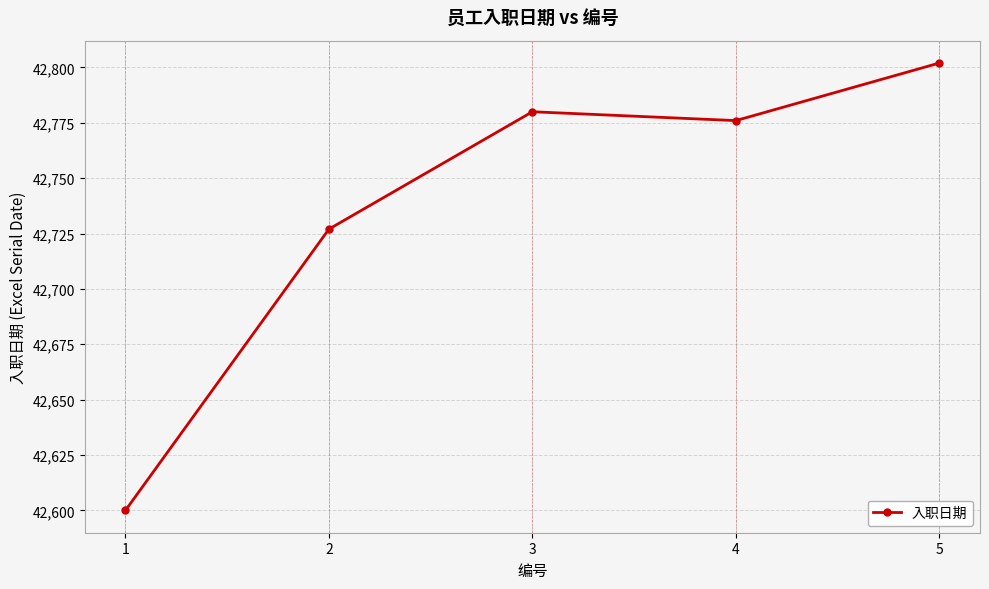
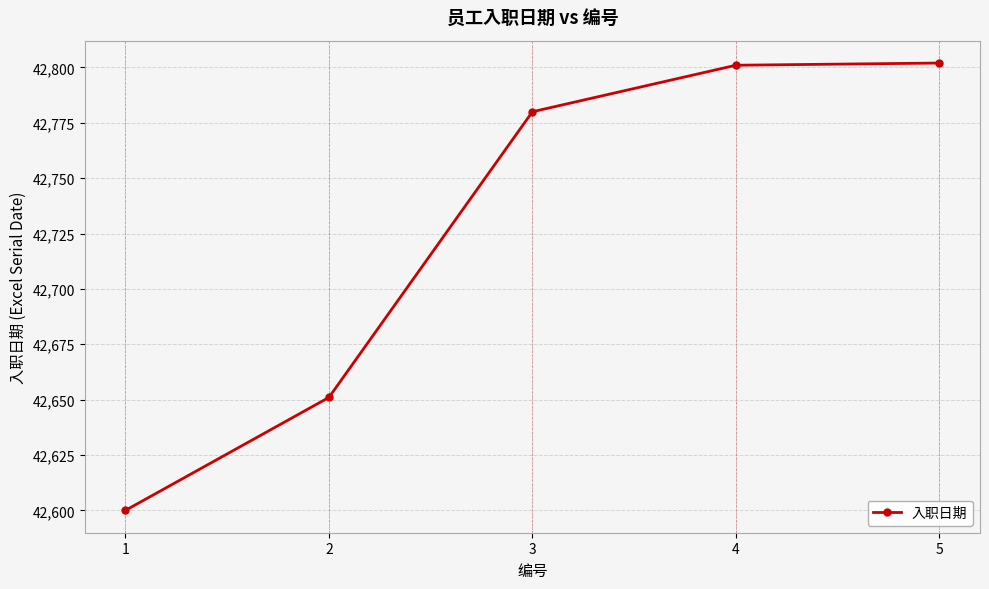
2: 42,727 -> 42,651
4: 42,776 -> 42,801
